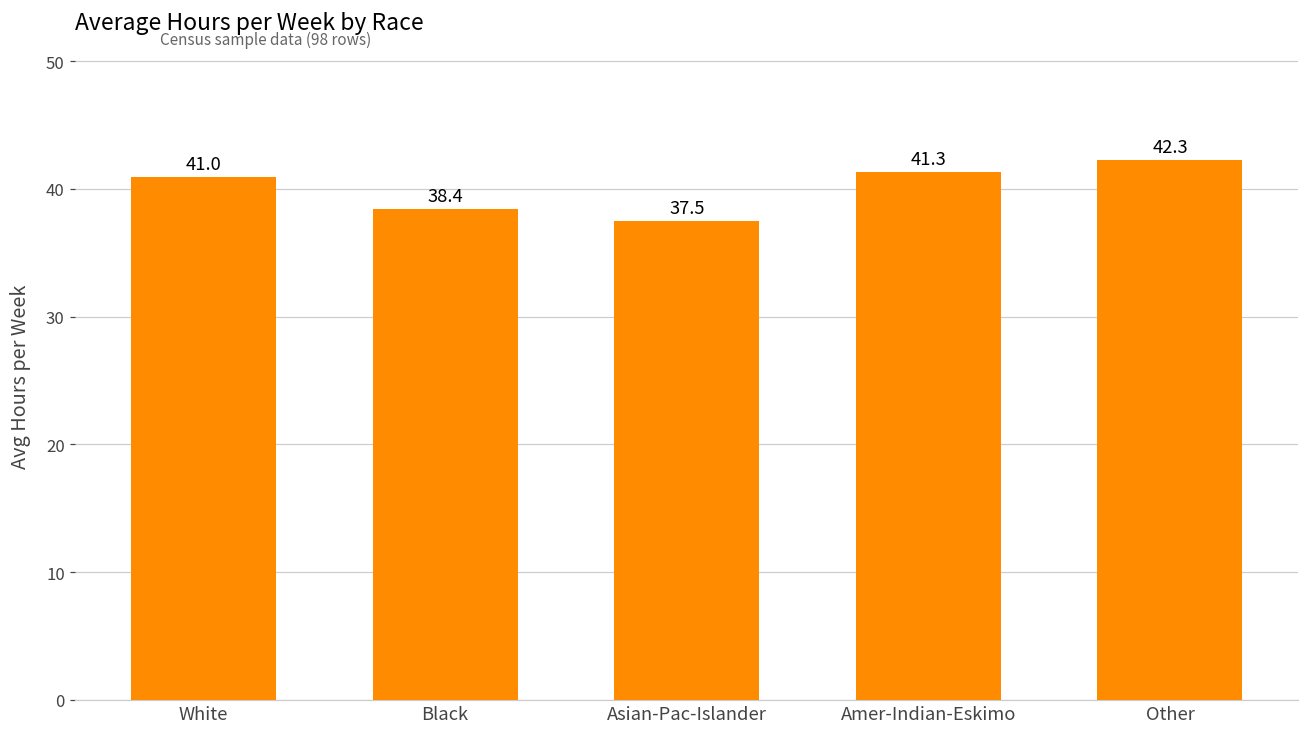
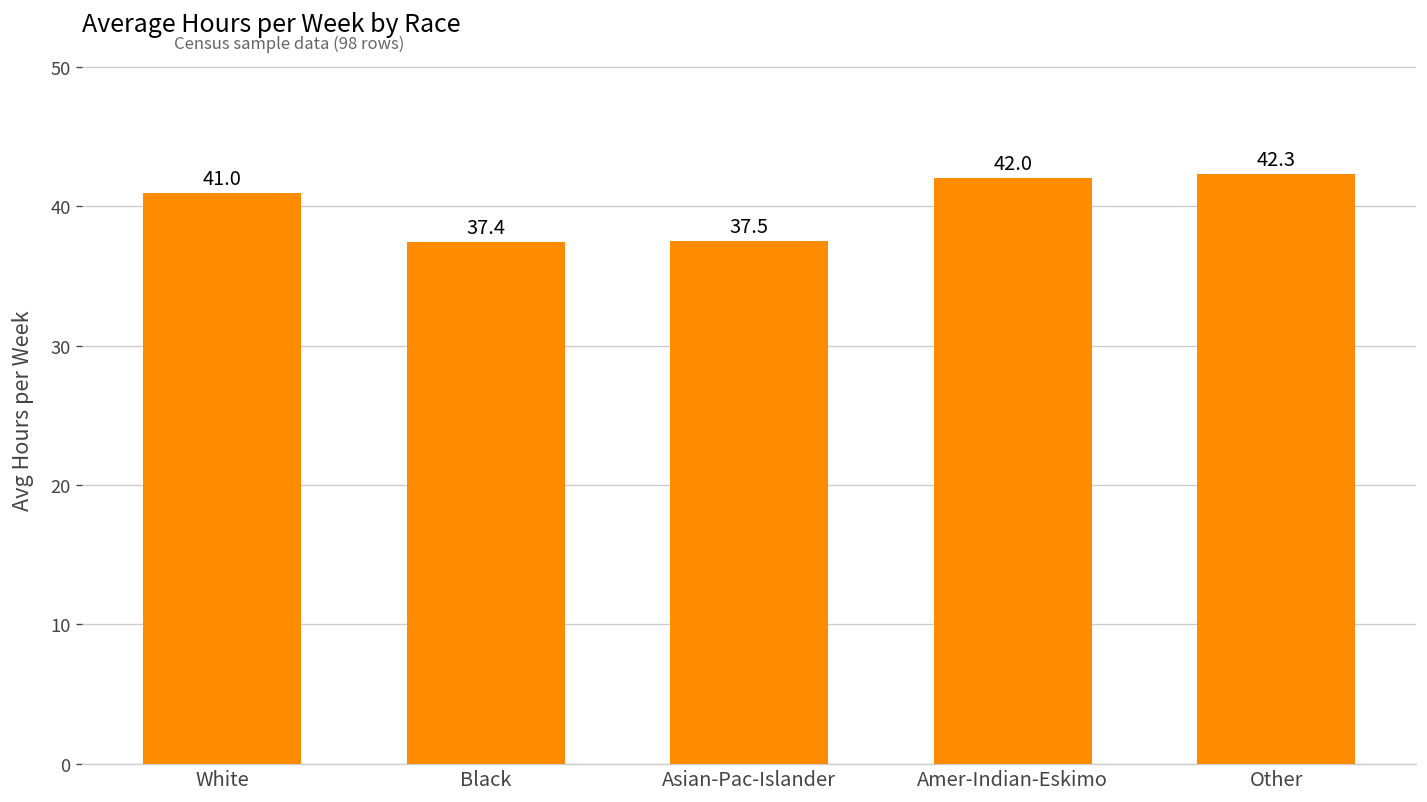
Black: 38.4 -> 37.4
Amer-Indian-Eskimo: 41.3 -> 42.0
